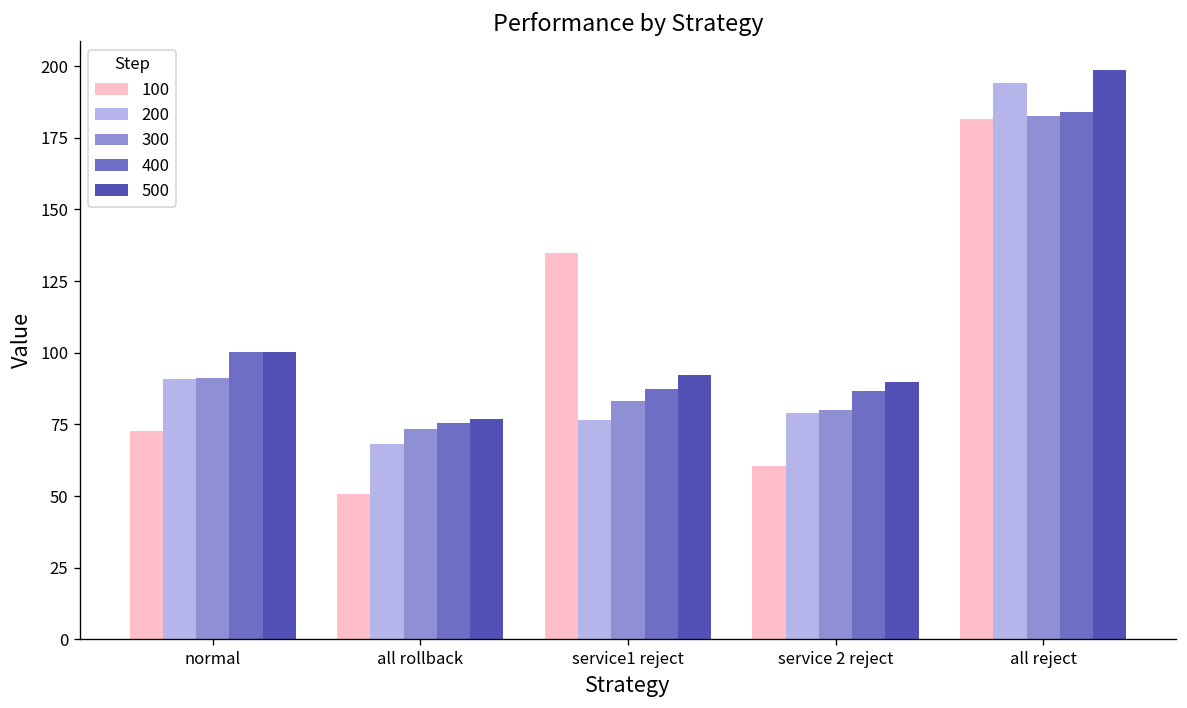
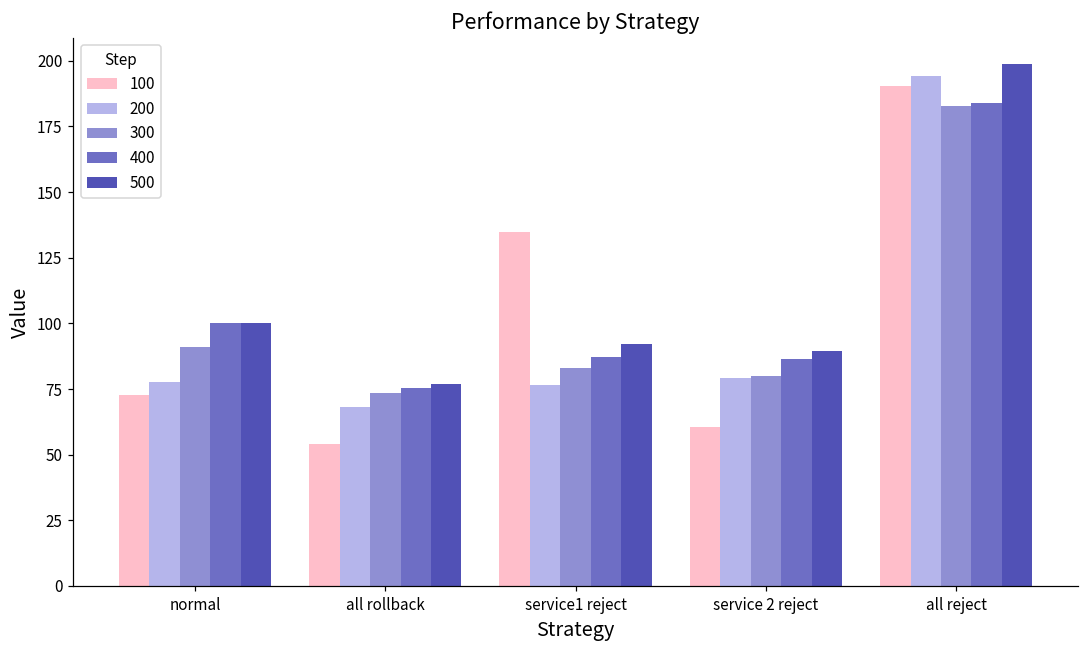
200, normal: 91 -> 78
100, all rollback: 51 -> 54
100, all reject: 181 -> 190
